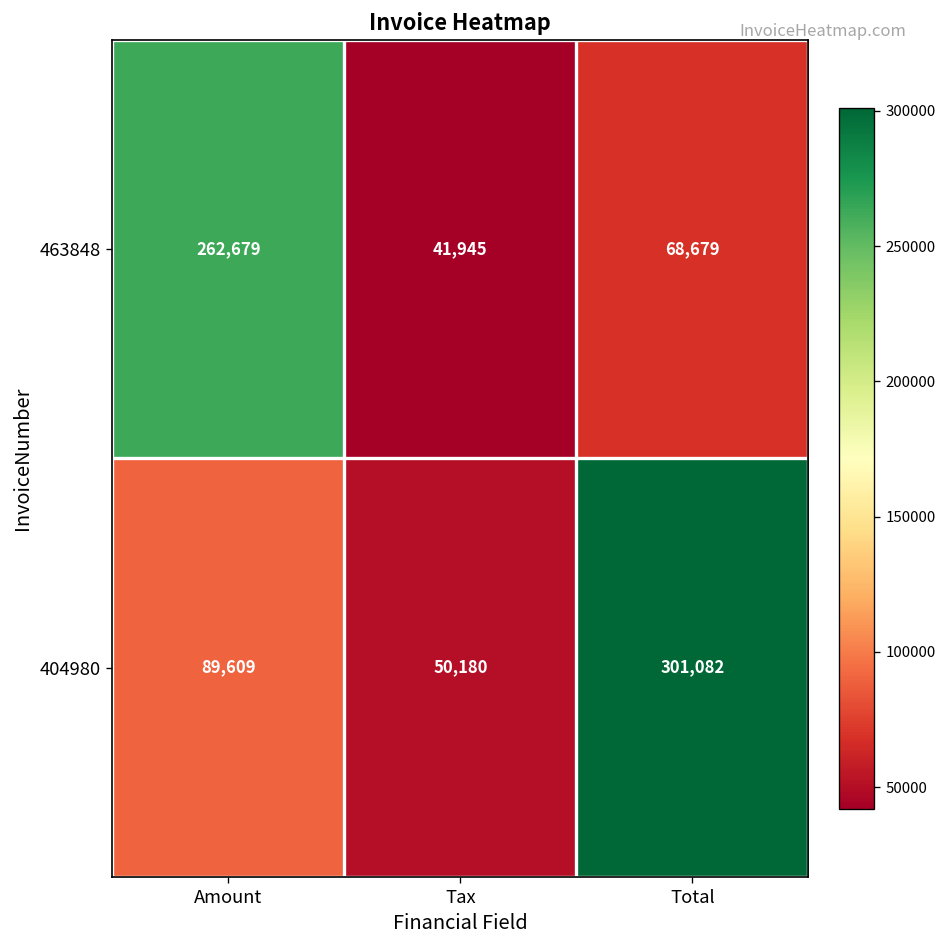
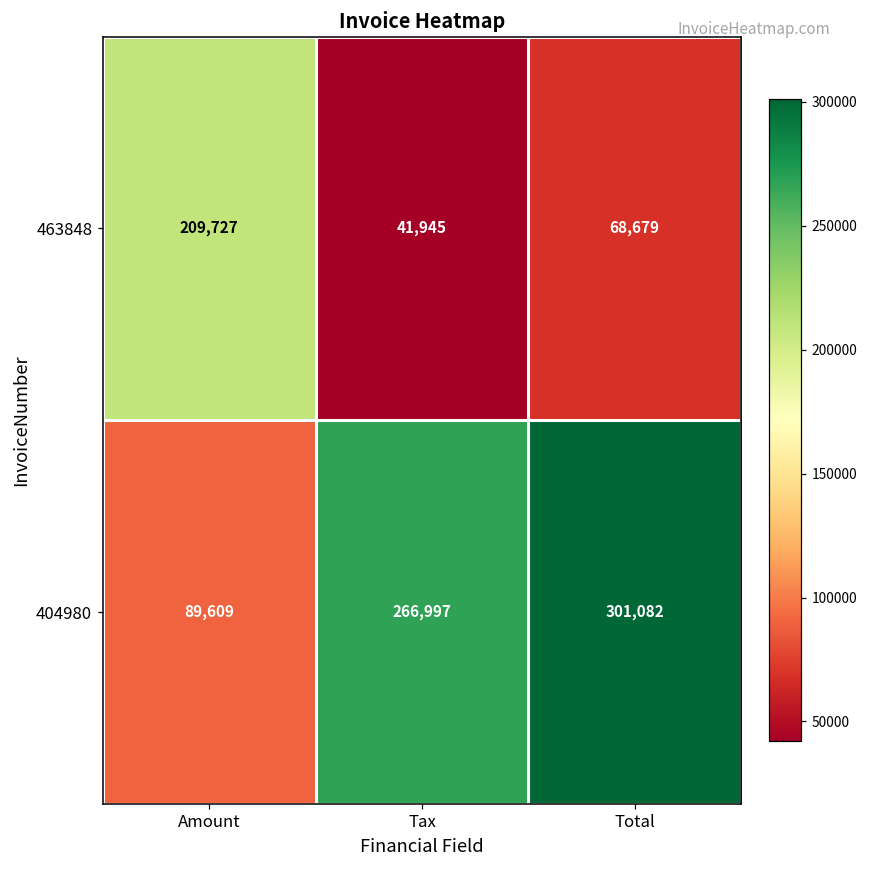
463848, Amount: 262,679 -> 209,727
404980, Tax: 50,180 -> 266,997
